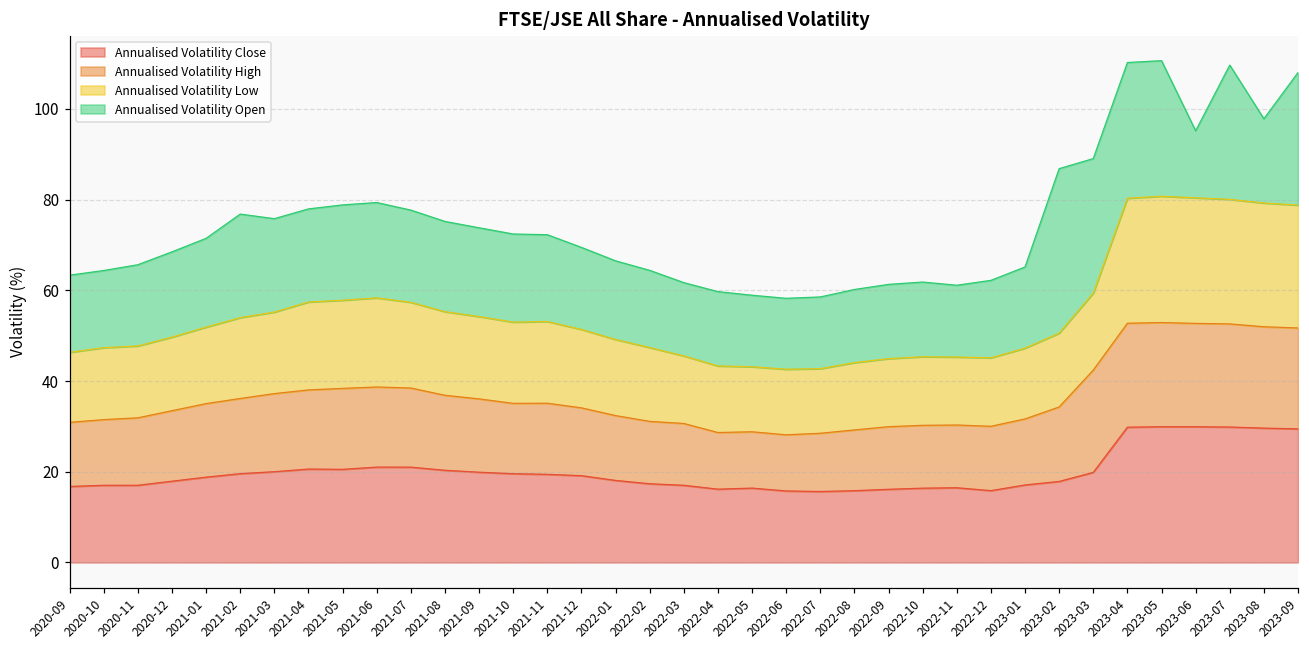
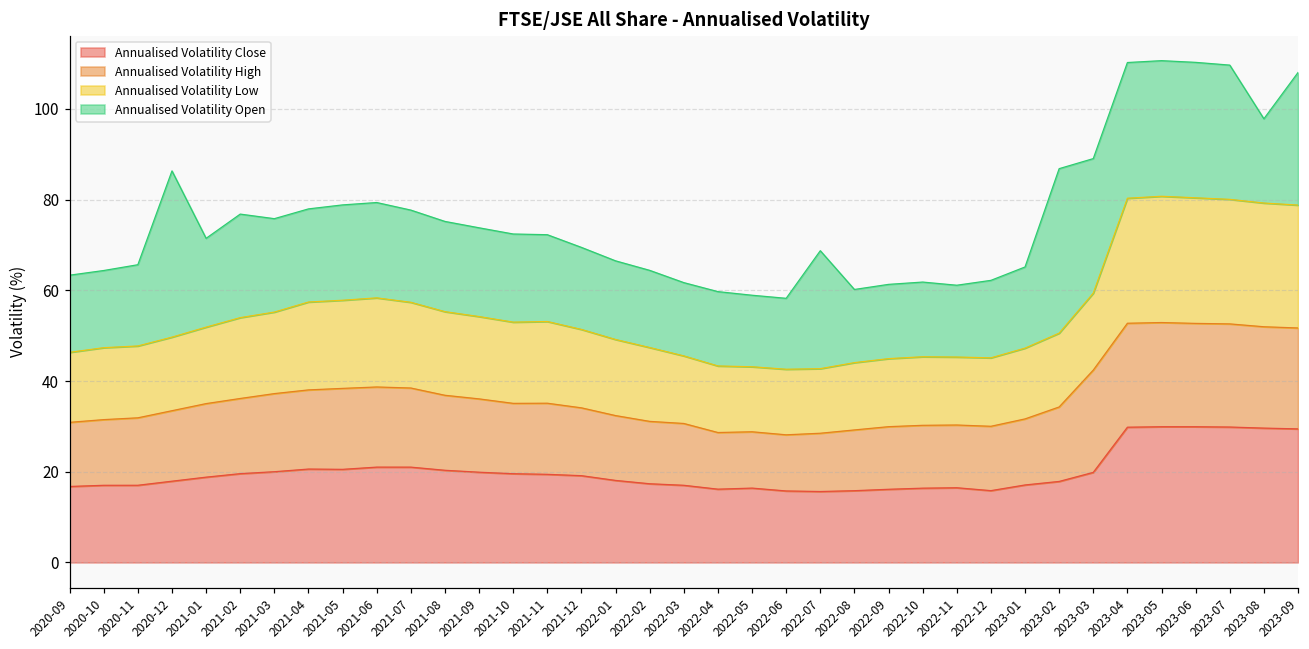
Annualised Volatility Open, 2020-12: 19 -> 37
Annualised Volatility Open, 2022-07: 16 -> 26
Annualised Volatility Open, 2023-06: 15 -> 30
